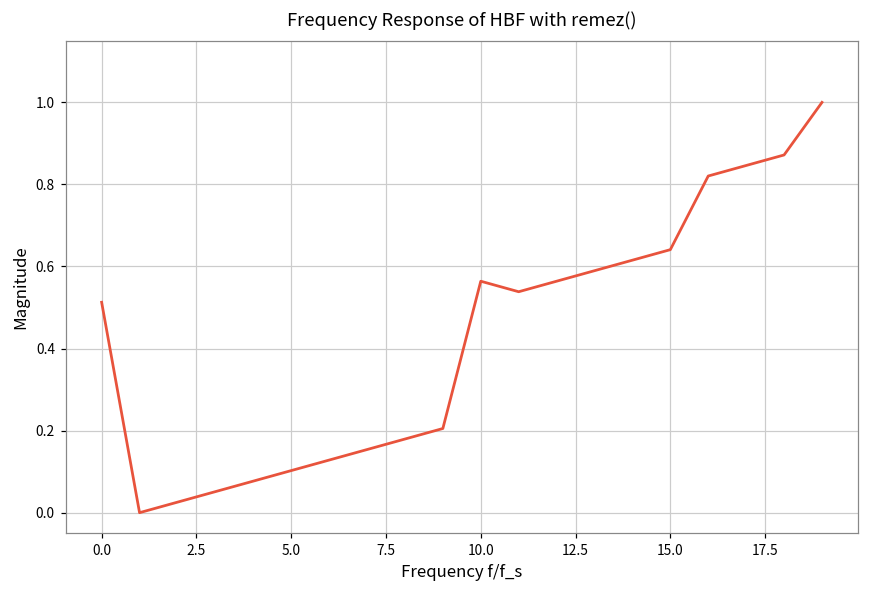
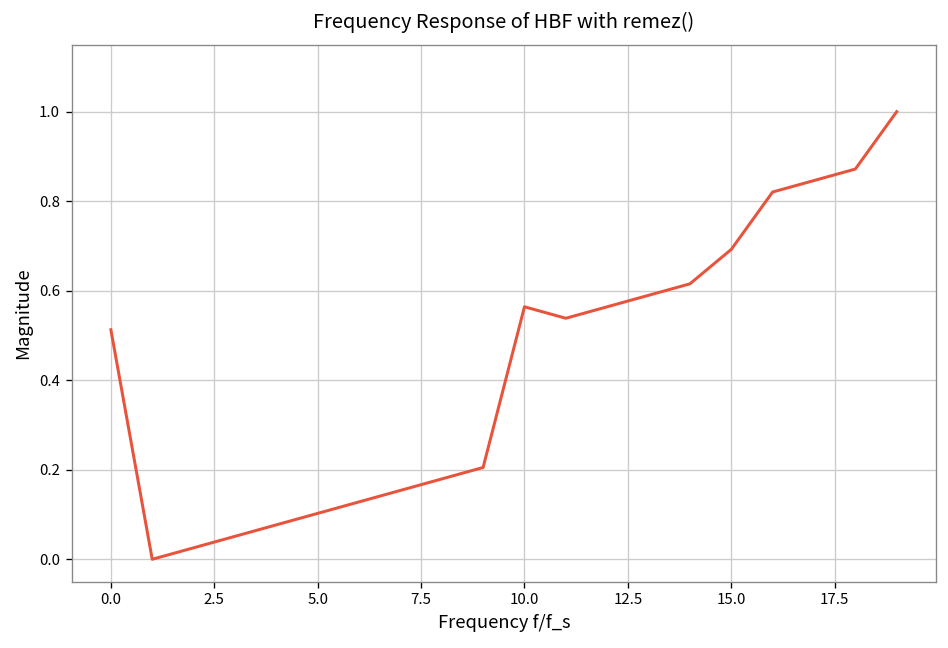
15.0: 0.64 -> 0.69
